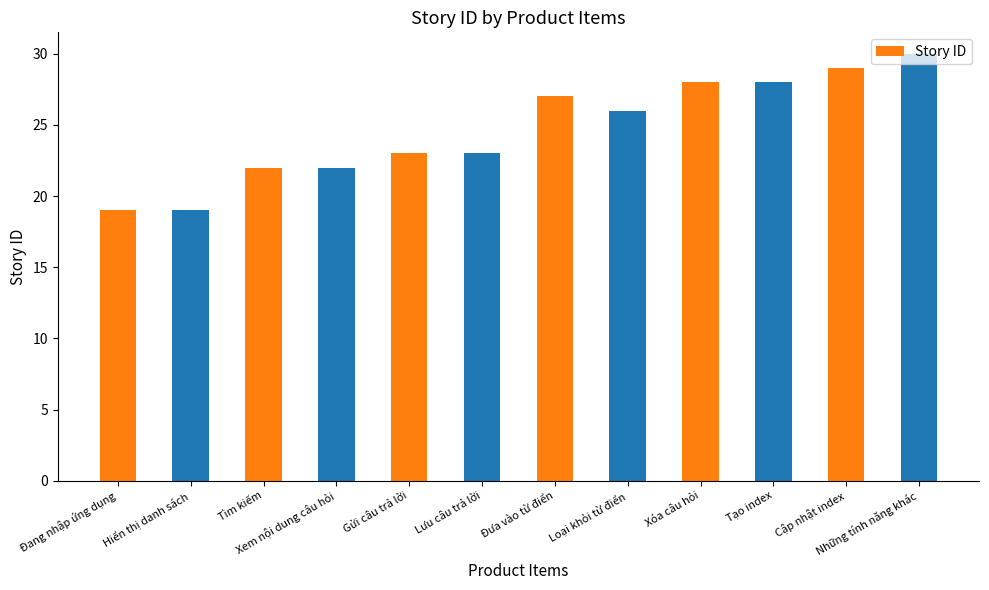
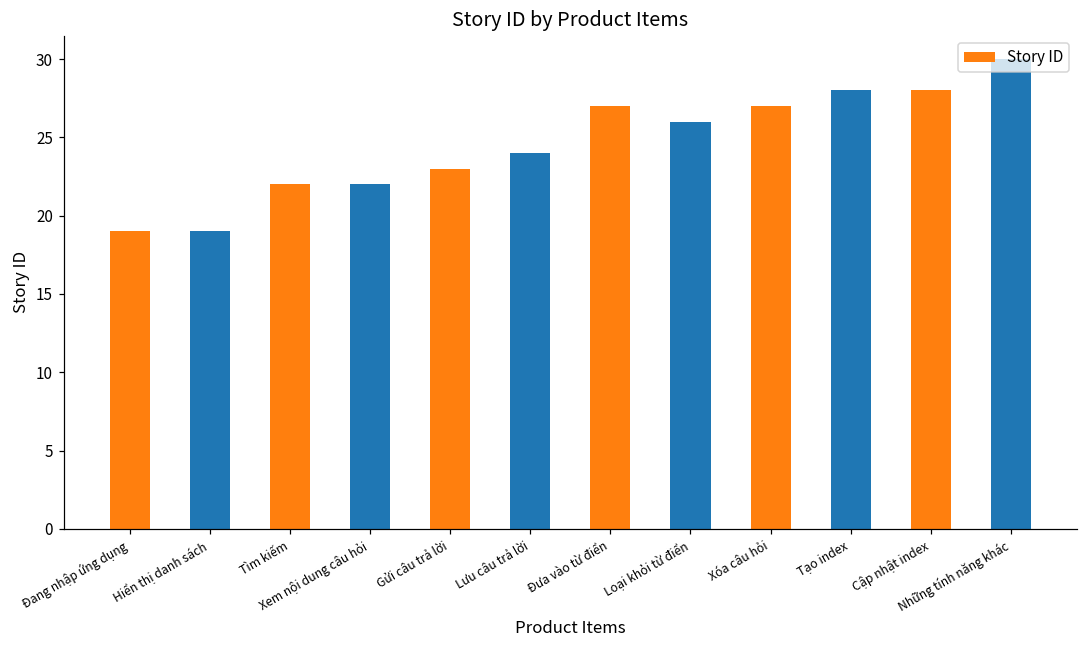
Lưu câu trả lời: 23 -> 24
Xóa câu hỏi: 28 -> 27
Cập nhật index: 29 -> 28
